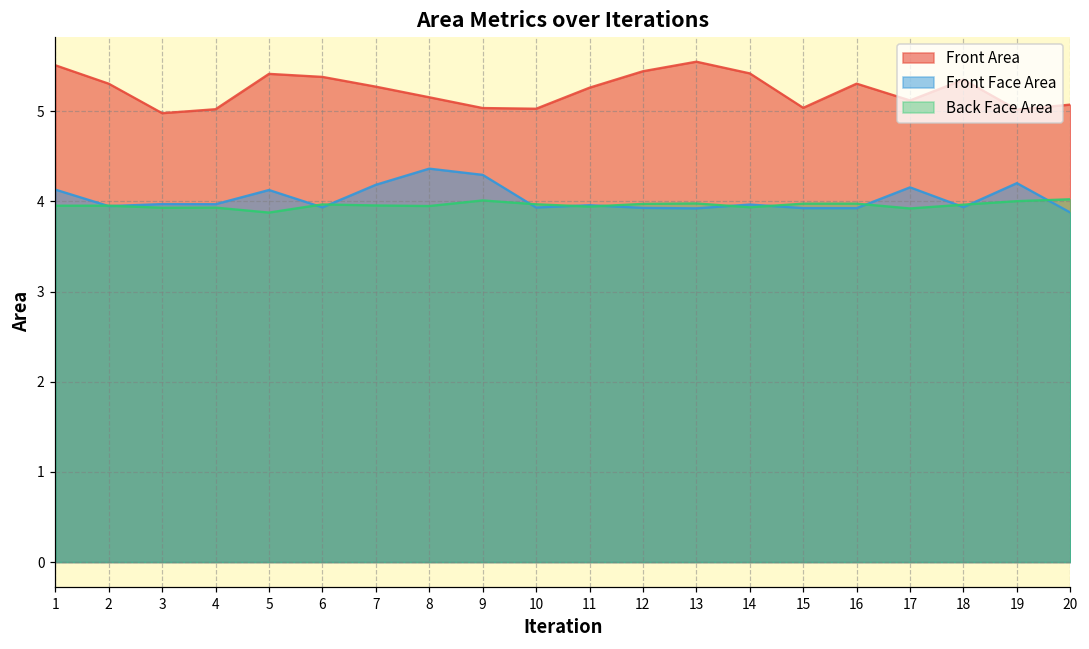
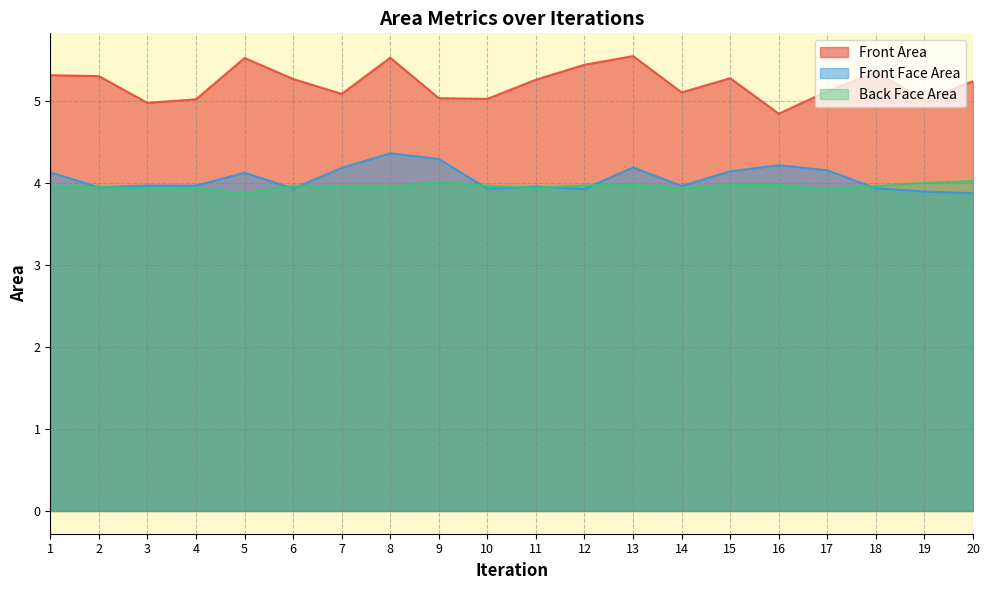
Front Area, 1: 5.5 -> 5.3
Front Area, 5: 5.4 -> 5.5
Front Area, 6: 5.4 -> 5.3
Front Area, 7: 5.3 -> 5.1
Front Area, 8: 5.2 -> 5.5
Front Face Area, 13: 3.9 -> 4.2
Front Area, 14: 5.4 -> 5.1
Front Area, 15: 5.0 -> 5.3
Front Face Area, 15: 3.9 -> 4.1
Front Area, 16: 5.3 -> 4.8
Front Face Area, 16: 3.9 -> 4.2
Front Face Area, 19: 4.2 -> 3.9
Front Area, 20: 5.1 -> 5.2
